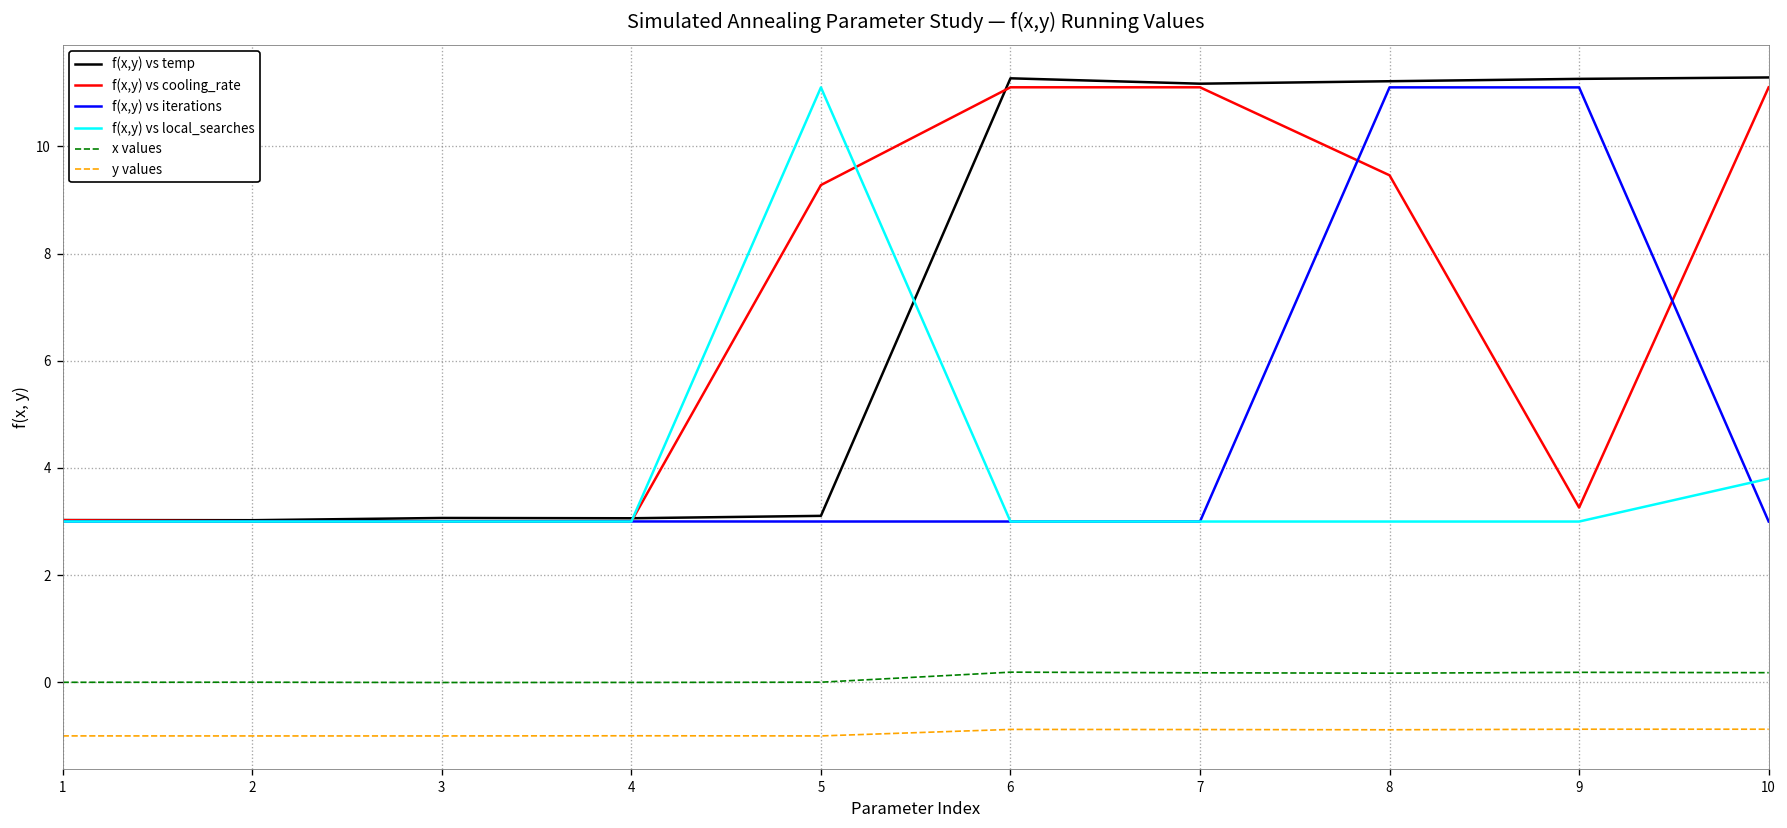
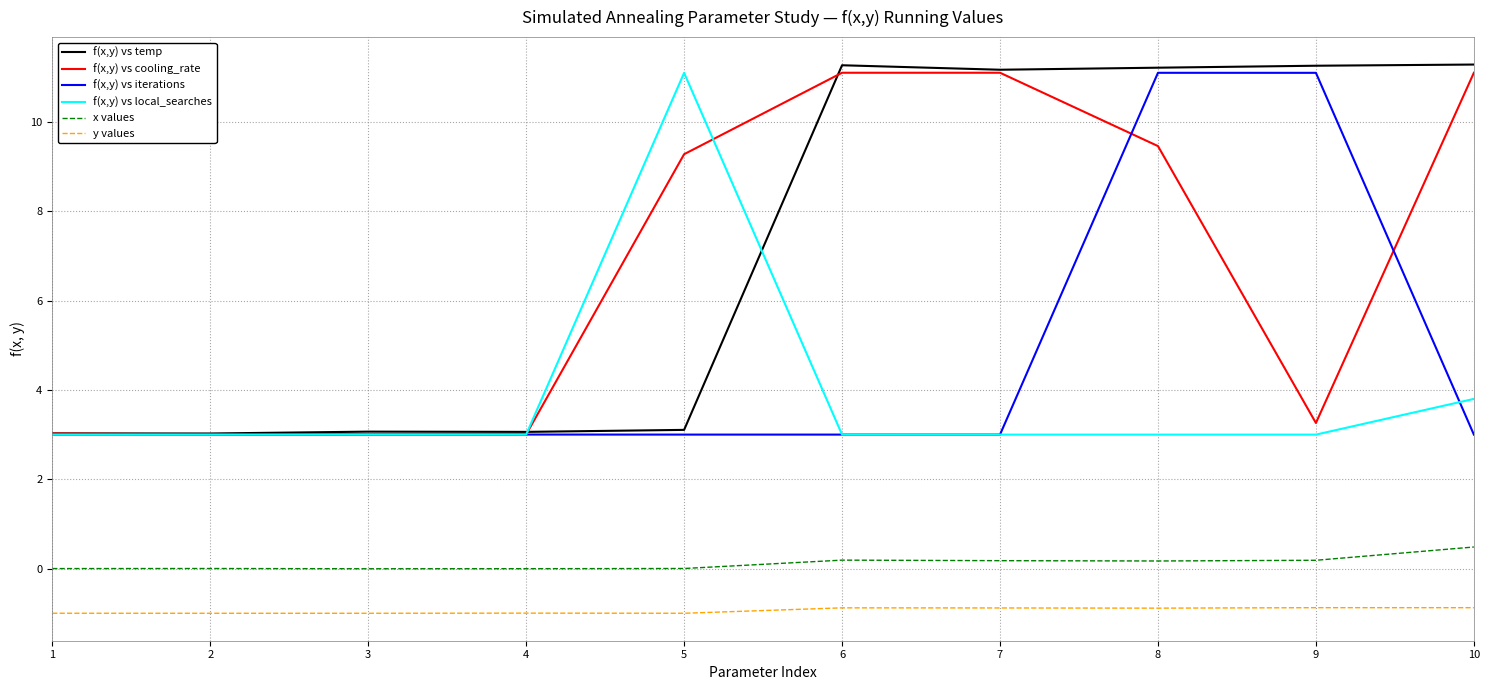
x values, 10: 0.2 -> 0.5
